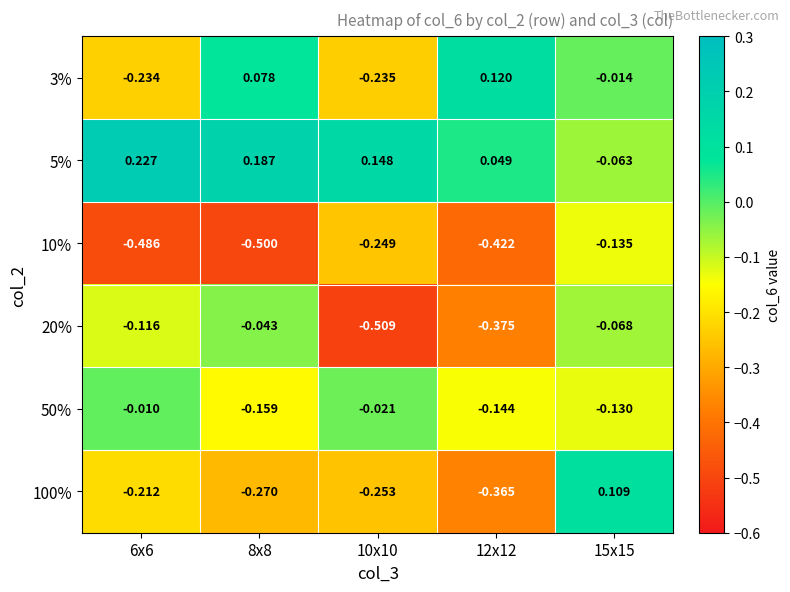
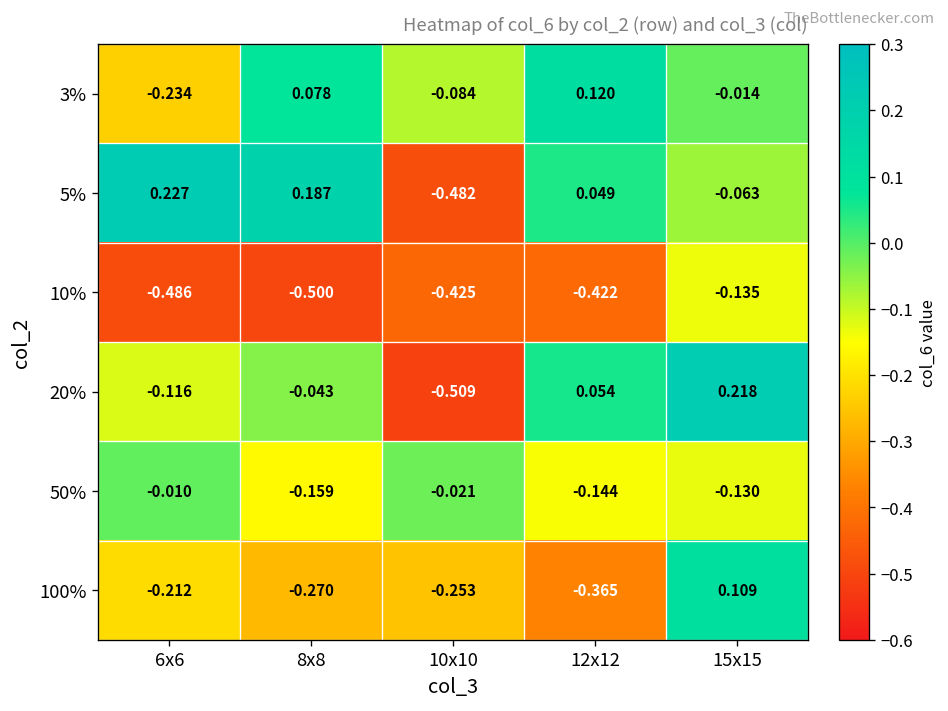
3%, 10x10: -0.235 -> -0.084
5%, 10x10: 0.148 -> -0.482
10%, 10x10: -0.249 -> -0.425
20%, 12x12: -0.375 -> 0.054
20%, 15x15: -0.068 -> 0.218
